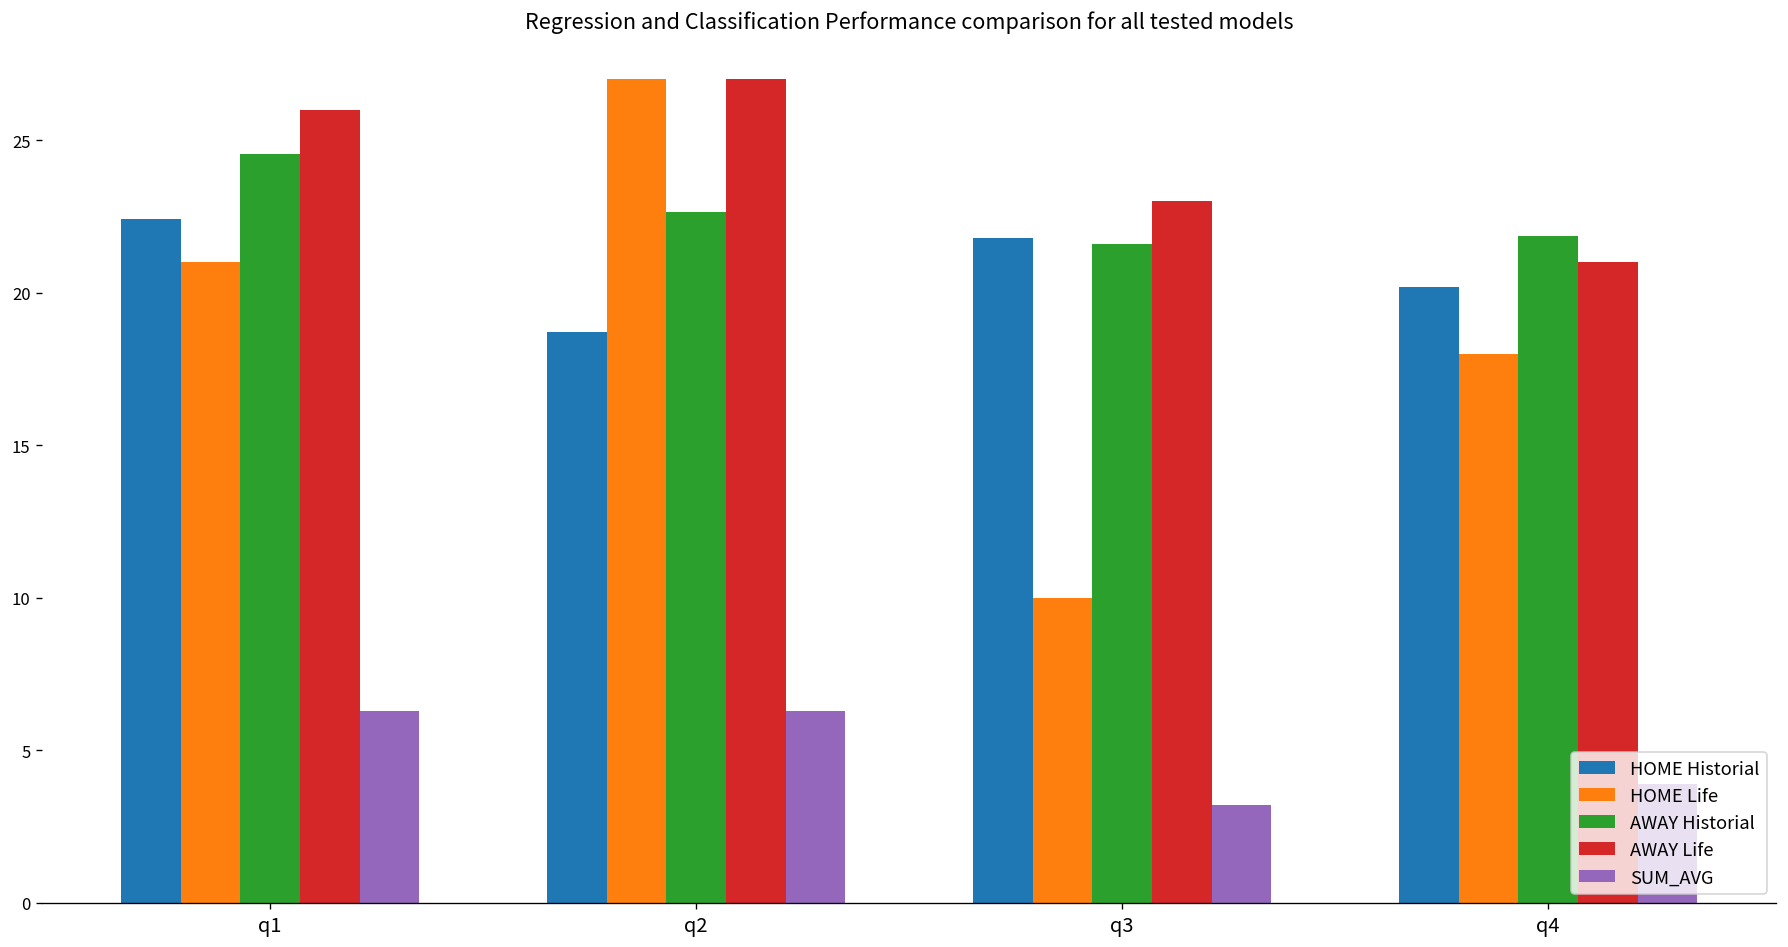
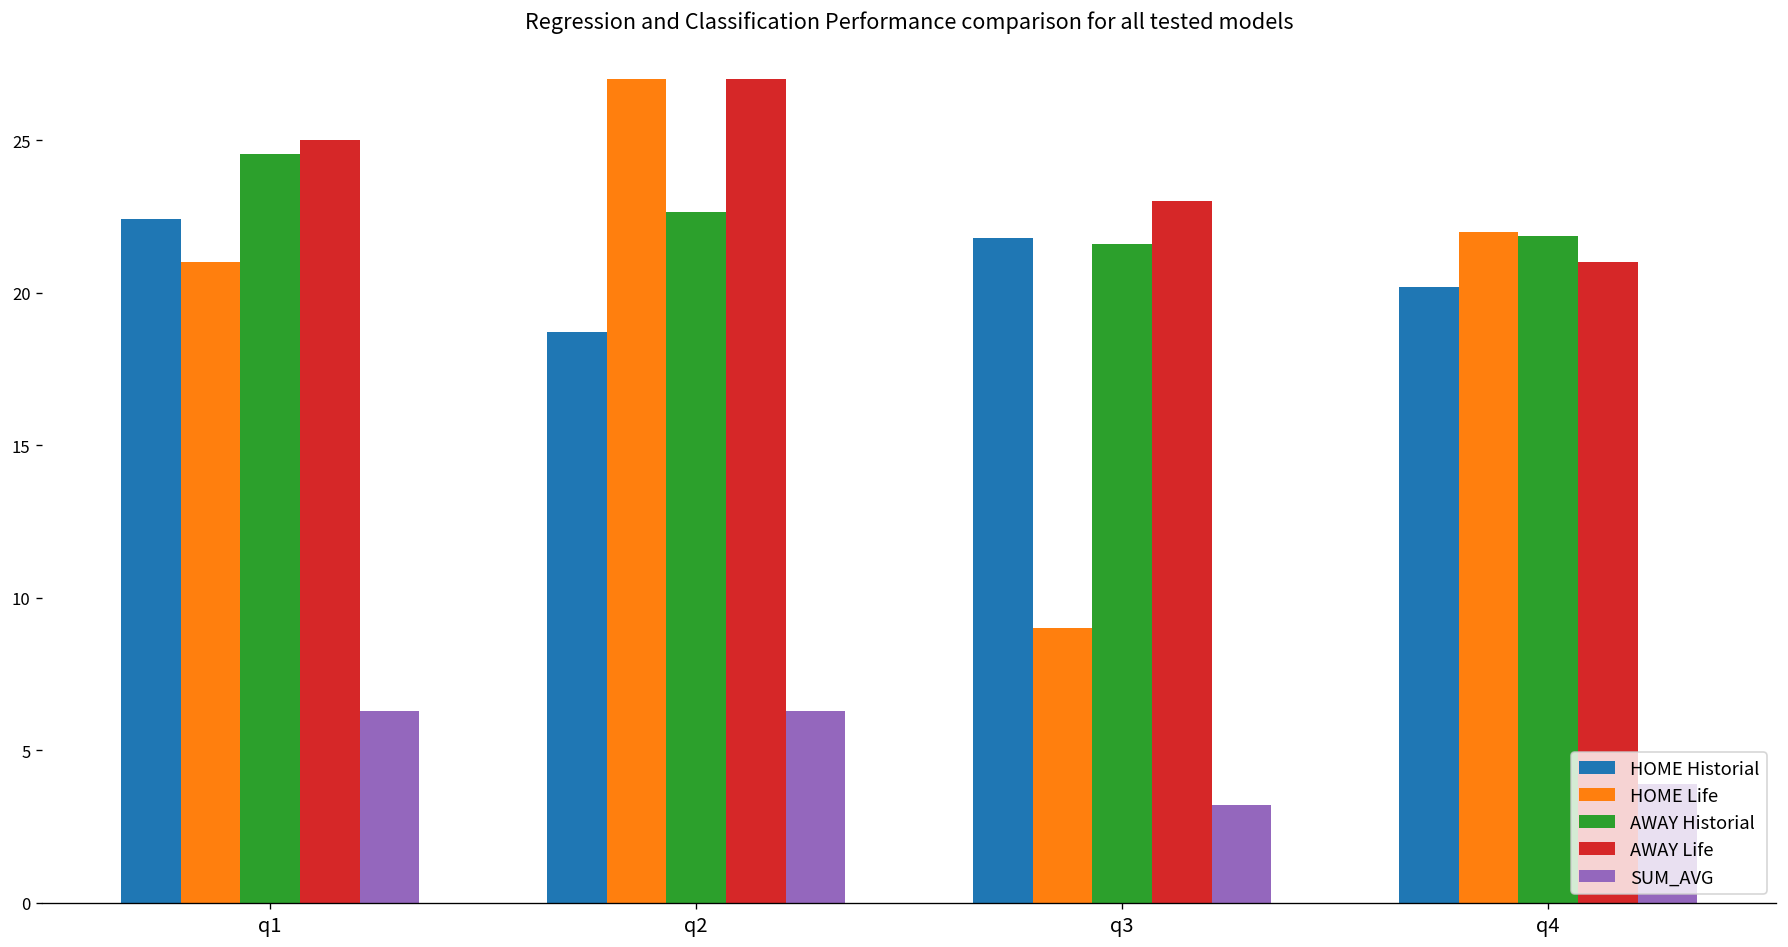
AWAY Life, q1: 26 -> 25
HOME Life, q3: 10 -> 9
HOME Life, q4: 18 -> 22
